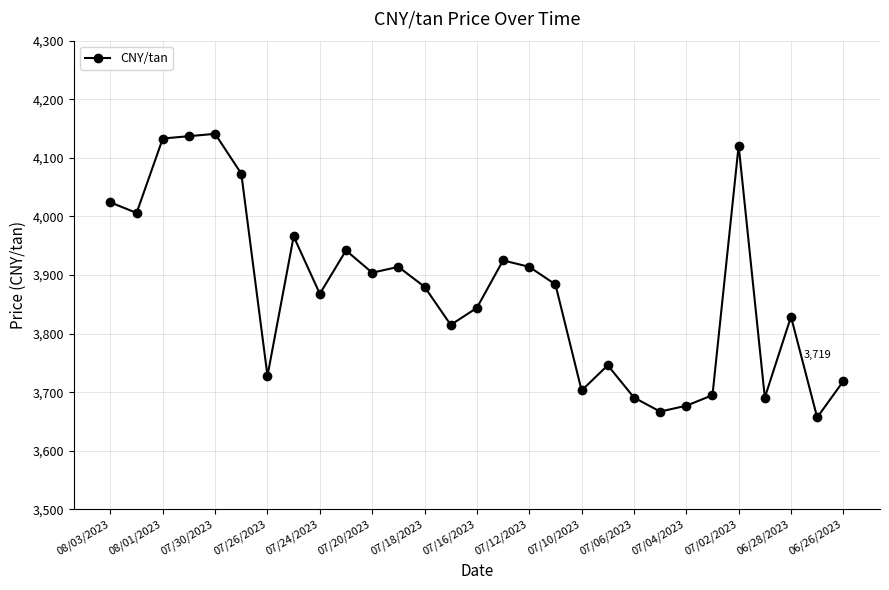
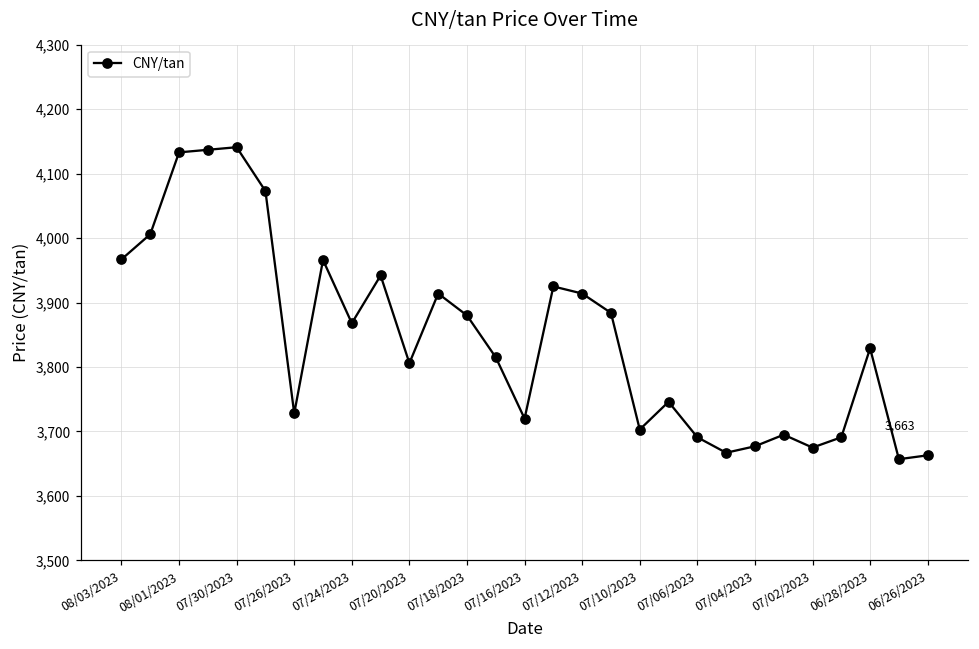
08/03/2023: 4,020 -> 3,970
07/20/2023: 3,900 -> 3,810
07/16/2023: 3,840 -> 3,720
07/02/2023: 4,120 -> 3,680
06/26/2023: 3,719 -> 3,663
